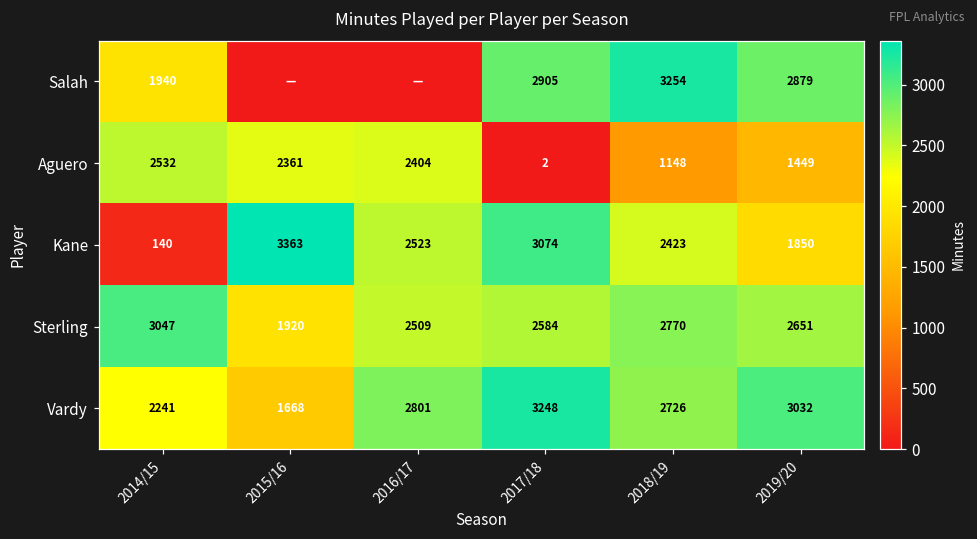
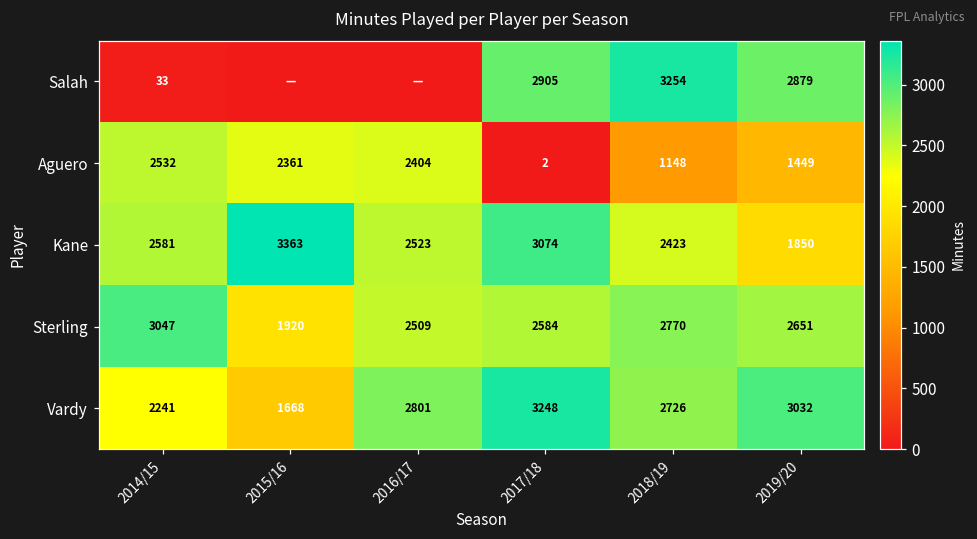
Salah, 2014/15: 1940 -> 33
Kane, 2014/15: 140 -> 2581
